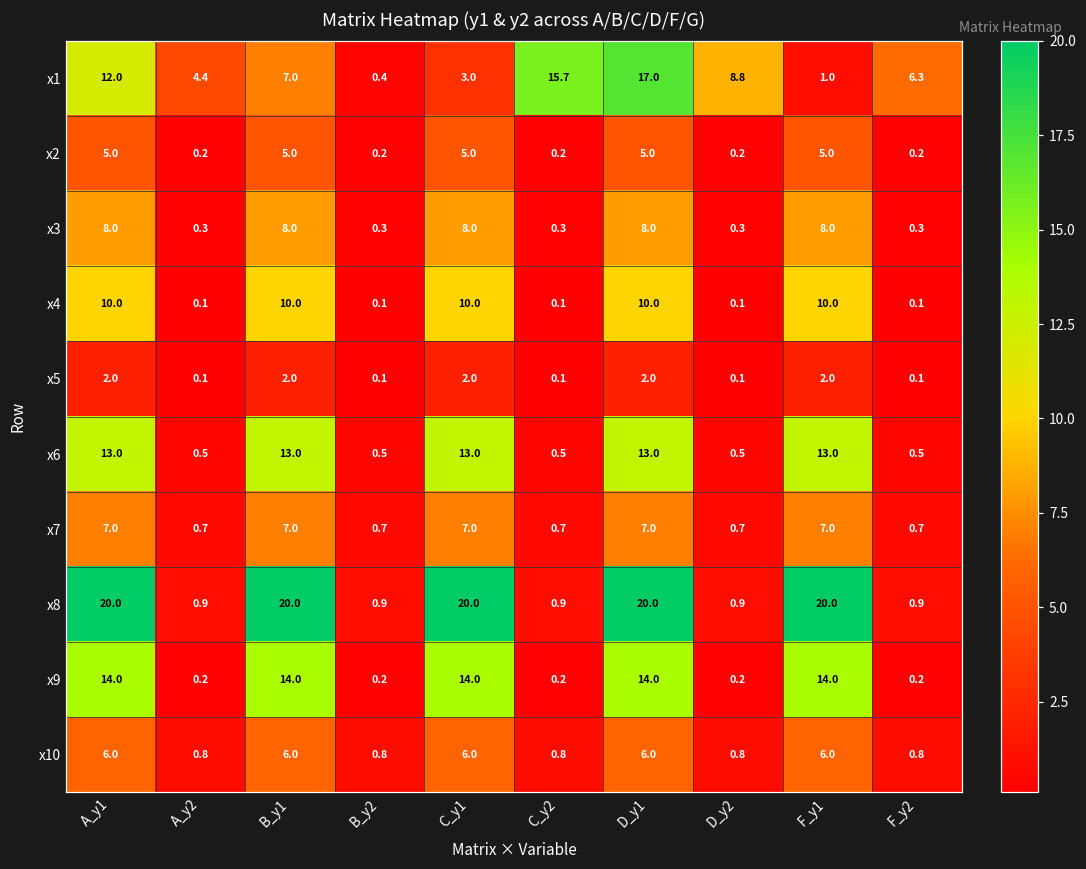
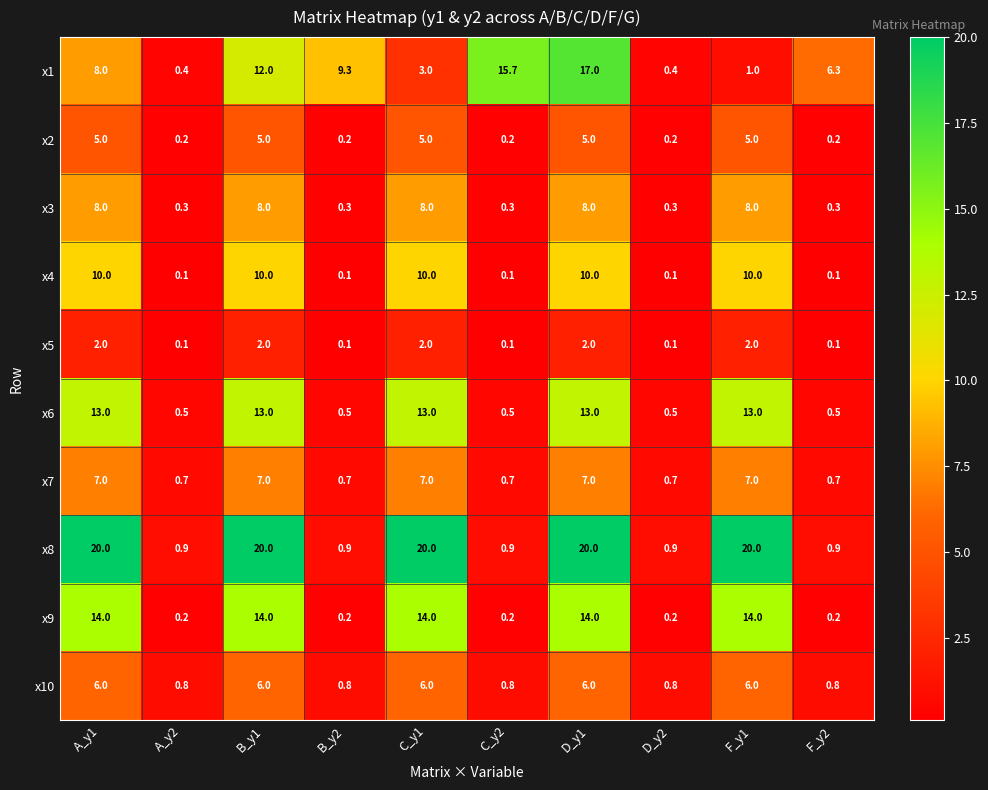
x1, A_y1: 12.0 -> 8.0
x1, A_y2: 4.4 -> 0.4
x1, B_y1: 7.0 -> 12.0
x1, B_y2: 0.4 -> 9.3
x1, D_y2: 8.8 -> 0.4
